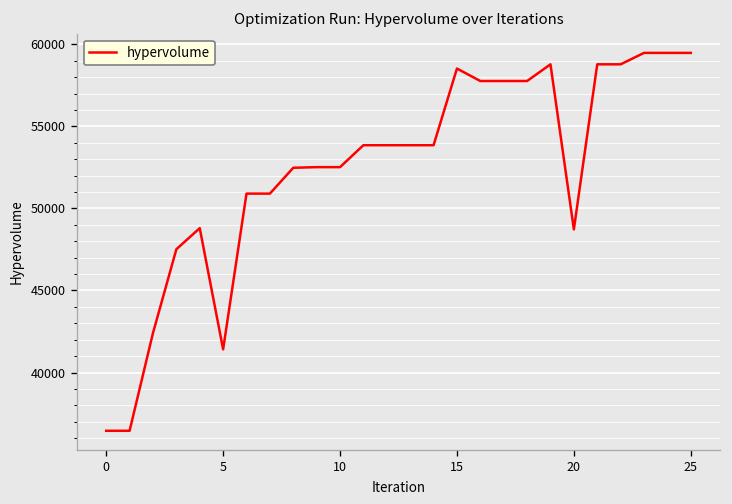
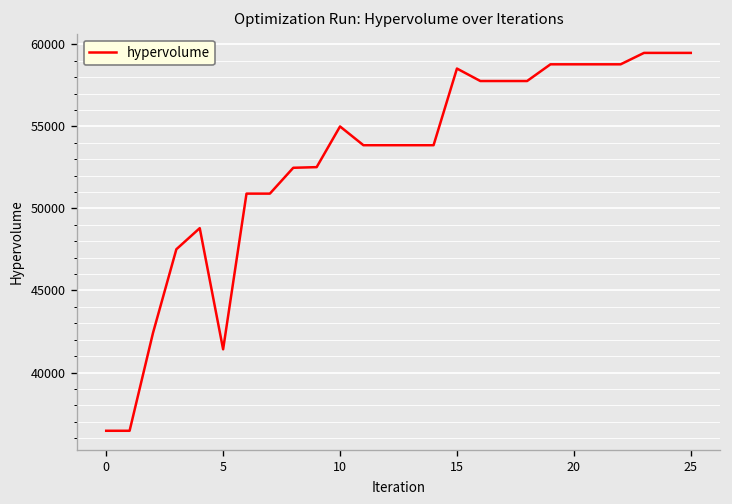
10: 52500 -> 55000
20: 48700 -> 58800
